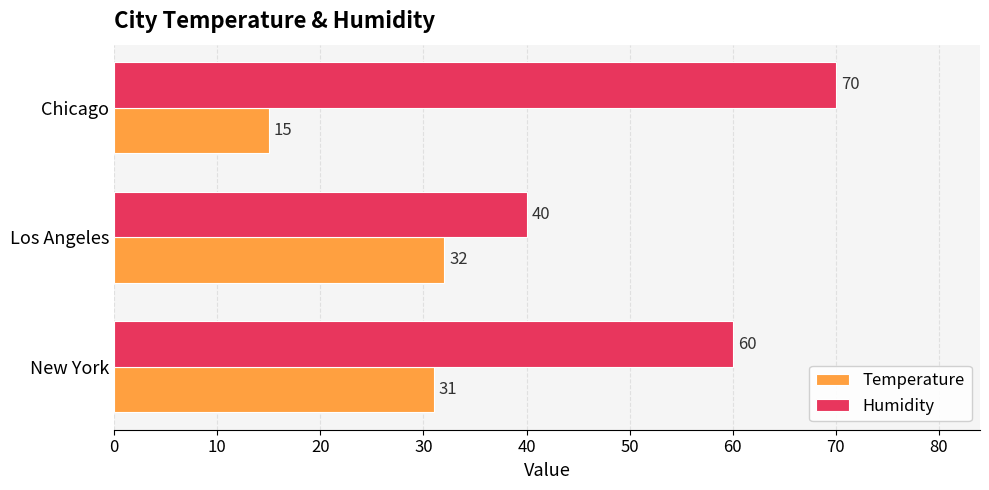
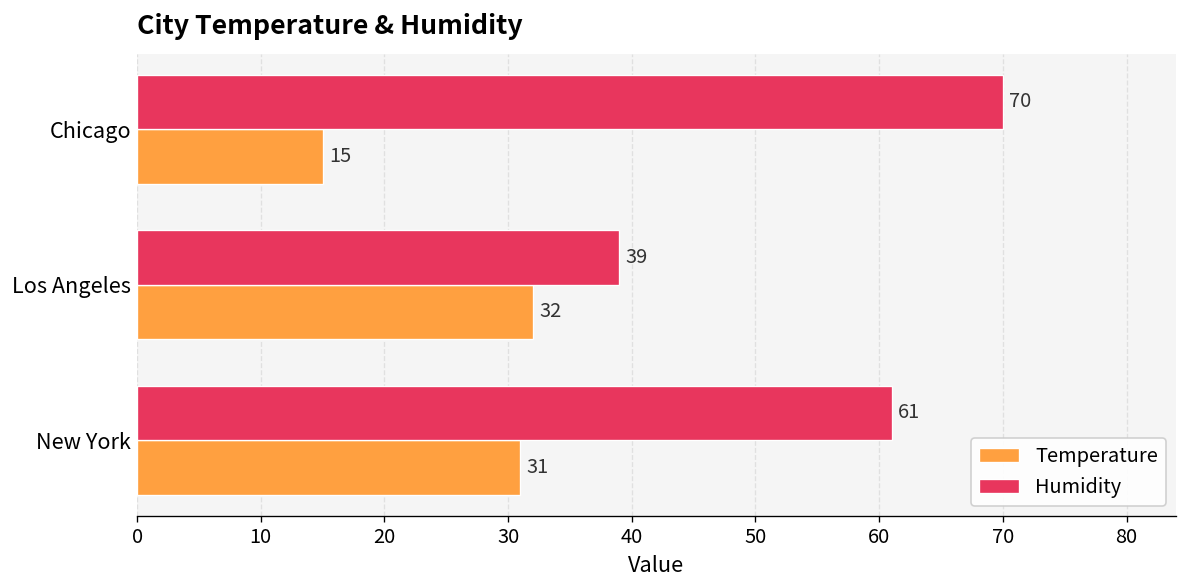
Humidity, Los Angeles: 40 -> 39
Humidity, New York: 60 -> 61
